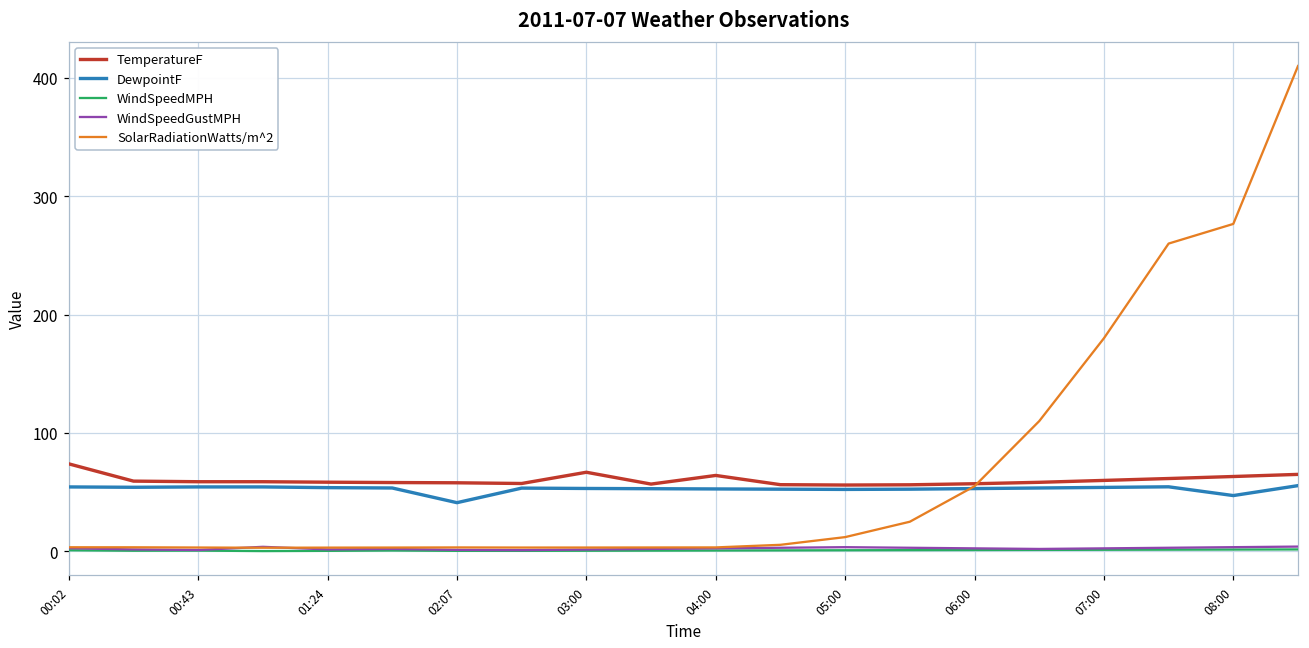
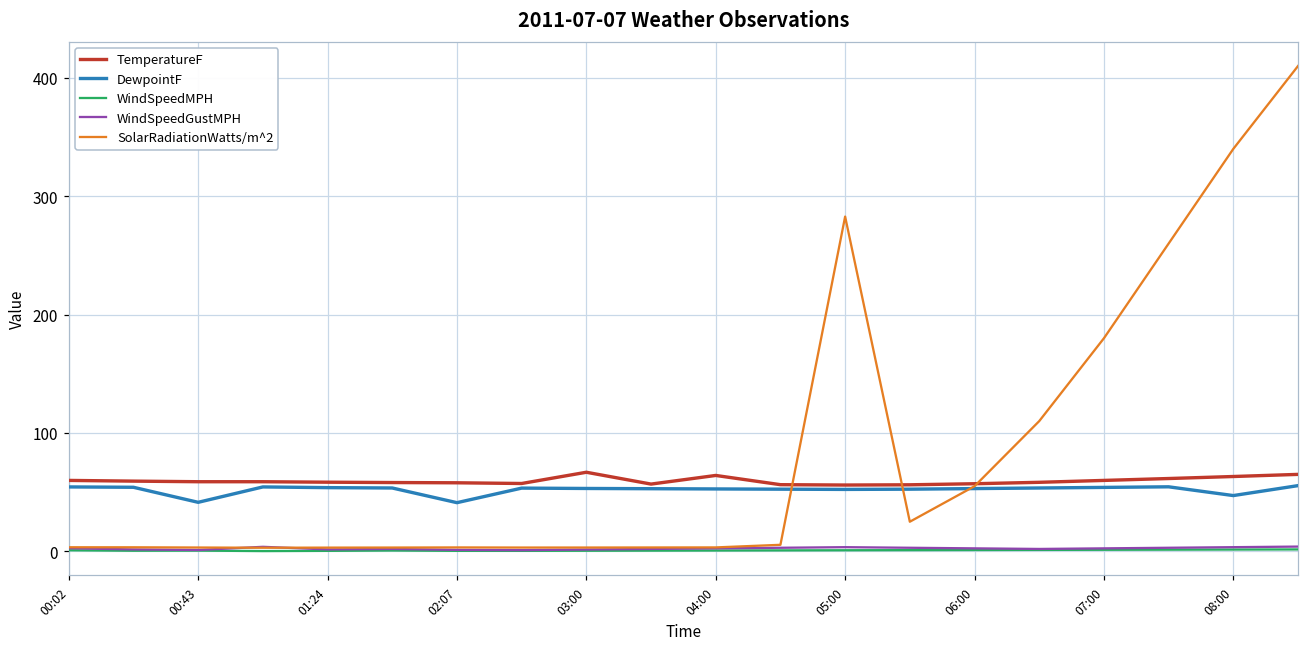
TemperatureF, 00:02: 74 -> 60
DewpointF, 00:43: 54 -> 41
SolarRadiationWatts/m^2, 05:00: 12 -> 283
SolarRadiationWatts/m^2, 08:00: 277 -> 340
